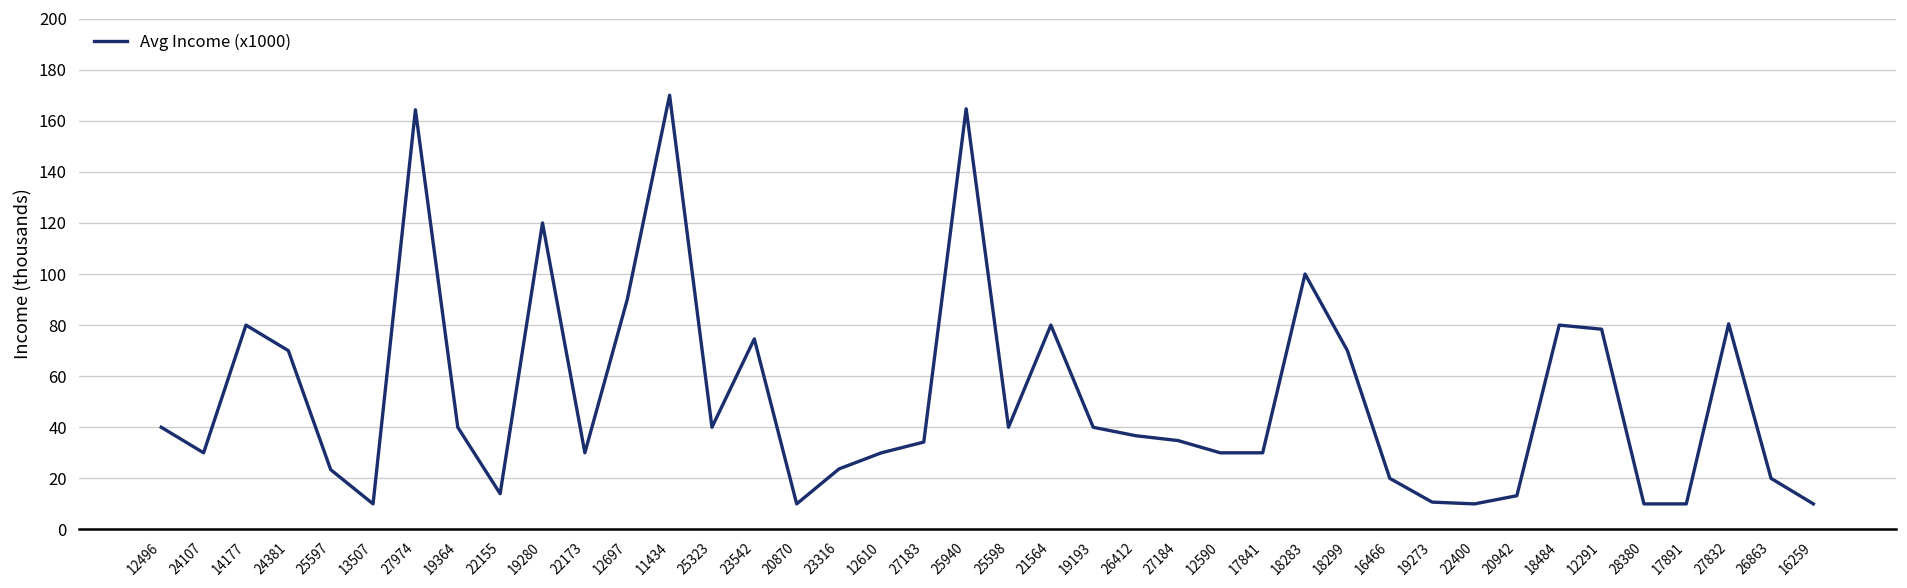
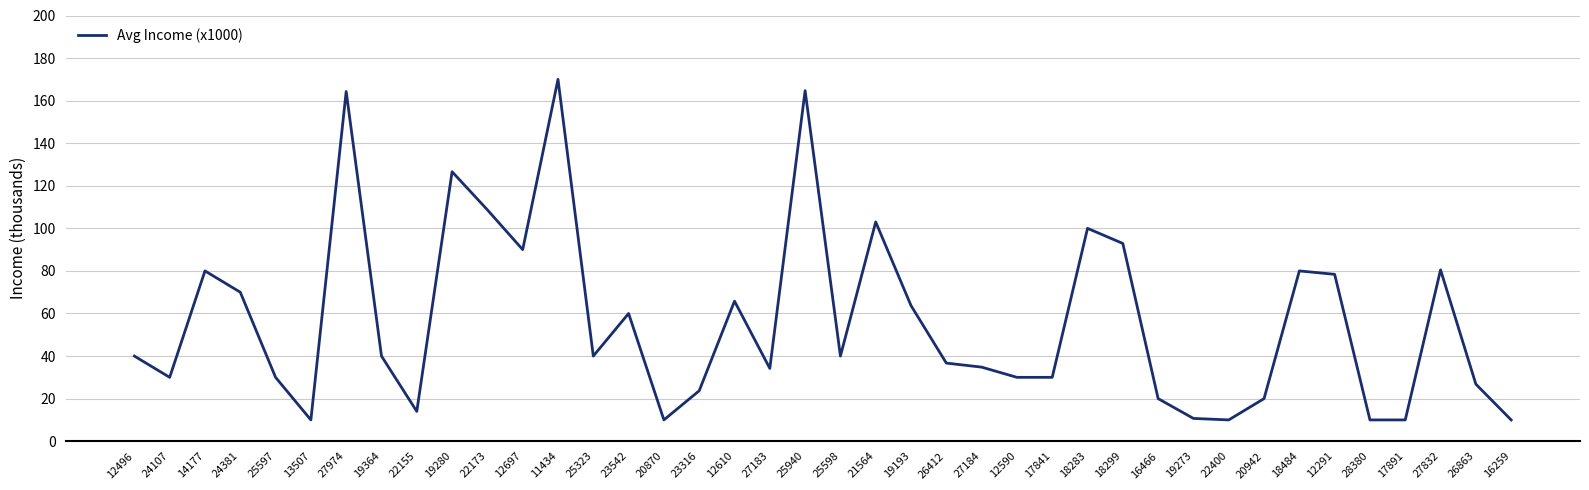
25597: 23 -> 30
19280: 120 -> 127
22173: 30 -> 109
23542: 75 -> 60
12610: 30 -> 66
21564: 80 -> 103
19193: 40 -> 64
18299: 70 -> 93
20942: 13 -> 20
26863: 20 -> 27
